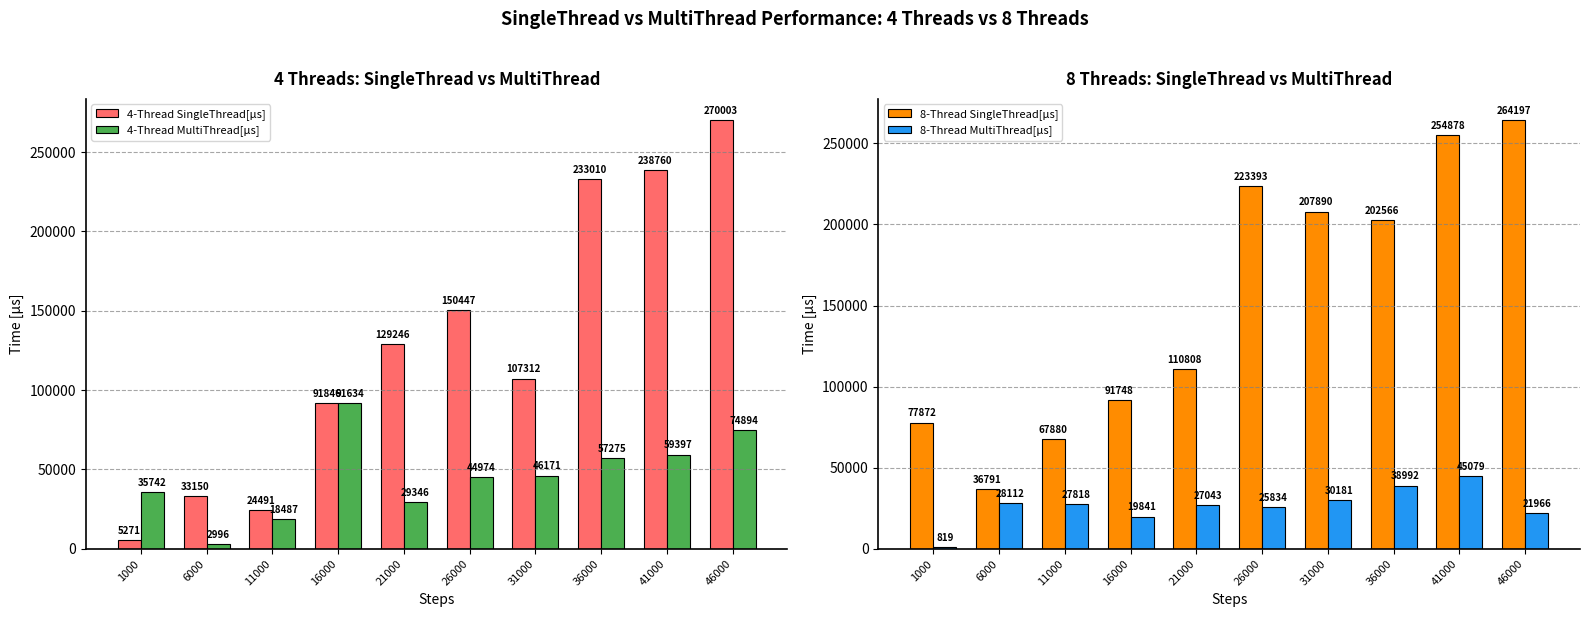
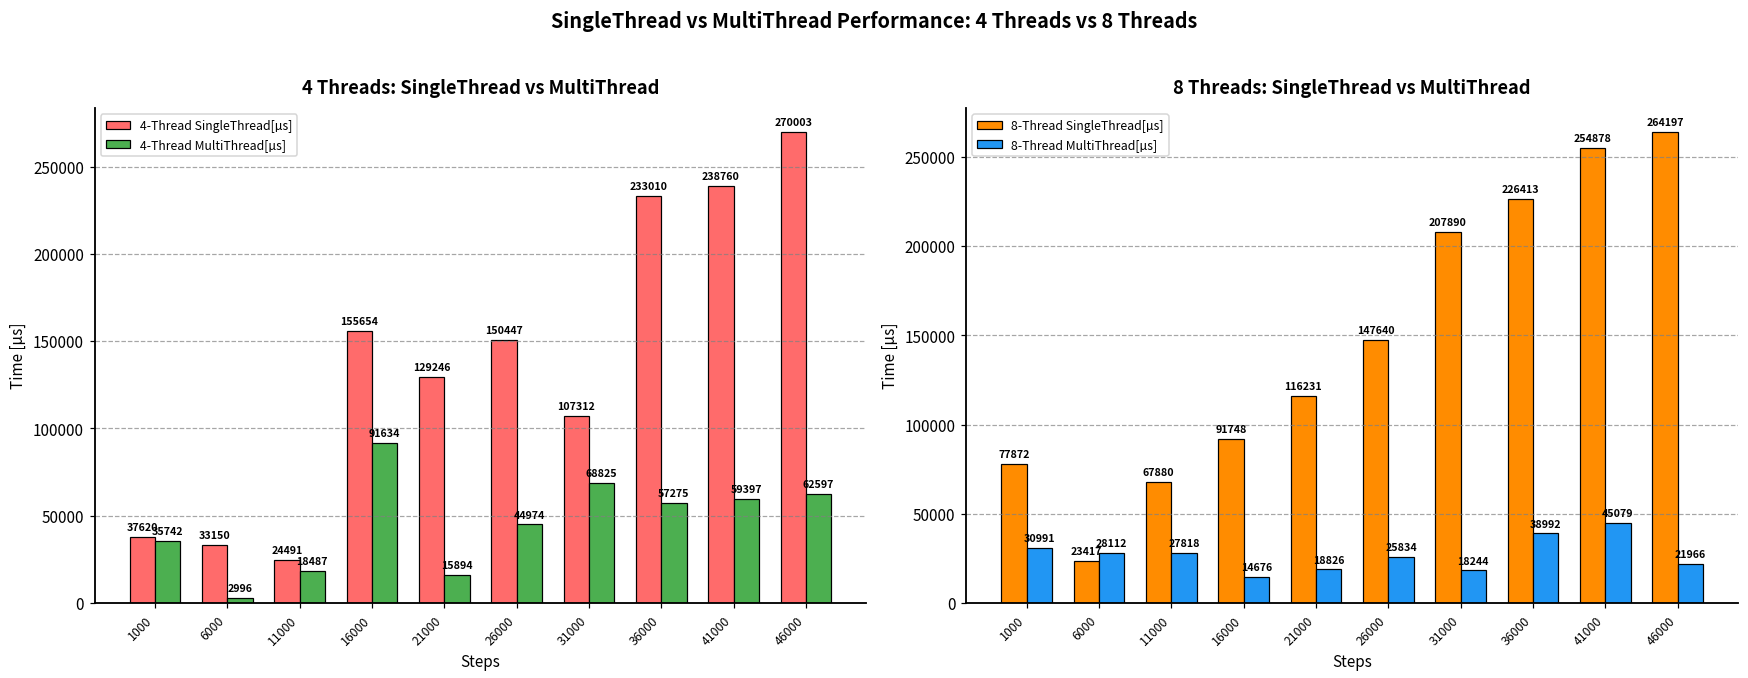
4 Threads: SingleThread vs MultiThread, 4-Thread SingleThread[µs], 1000: 5271 -> 37620
4 Threads: SingleThread vs MultiThread, 4-Thread SingleThread[µs], 16000: 91846 -> 155654
4 Threads: SingleThread vs MultiThread, 4-Thread MultiThread[µs], 21000: 29346 -> 15894
4 Threads: SingleThread vs MultiThread, 4-Thread MultiThread[µs], 31000: 46171 -> 68825
4 Threads: SingleThread vs MultiThread, 4-Thread MultiThread[µs], 46000: 74894 -> 62597
8 Threads: SingleThread vs MultiThread, 8-Thread MultiThread[µs], 1000: 819 -> 30991
8 Threads: SingleThread vs MultiThread, 8-Thread SingleThread[µs], 6000: 36791 -> 23417
8 Threads: SingleThread vs MultiThread, 8-Thread MultiThread[µs], 16000: 19841 -> 14676
8 Threads: SingleThread vs MultiThread, 8-Thread SingleThread[µs], 21000: 110808 -> 116231
8 Threads: SingleThread vs MultiThread, 8-Thread MultiThread[µs], 21000: 27043 -> 18826
8 Threads: SingleThread vs MultiThread, 8-Thread SingleThread[µs], 26000: 223393 -> 147640
8 Threads: SingleThread vs MultiThread, 8-Thread MultiThread[µs], 31000: 30181 -> 18244
8 Threads: SingleThread vs MultiThread, 8-Thread SingleThread[µs], 36000: 202566 -> 226413
